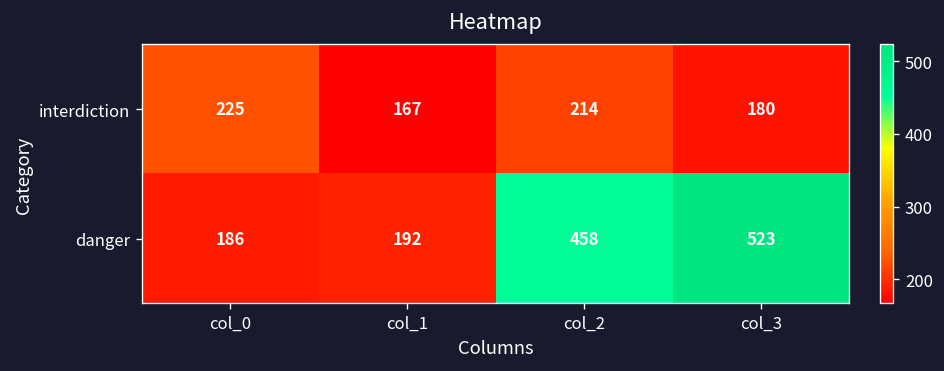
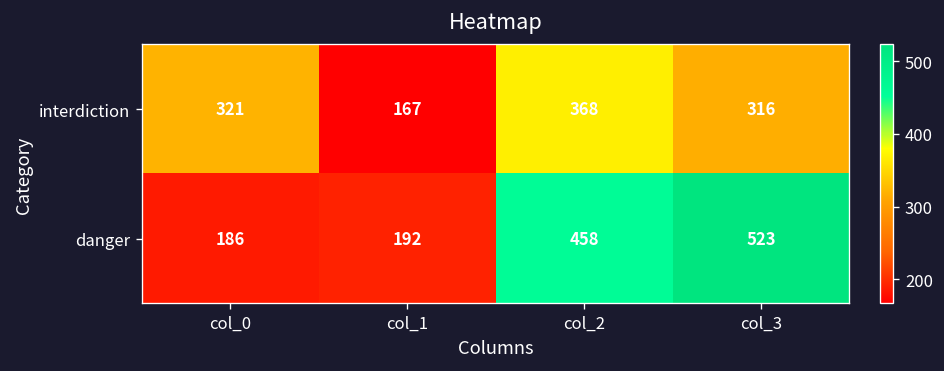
interdiction, col_0: 225 -> 321
interdiction, col_2: 214 -> 368
interdiction, col_3: 180 -> 316
